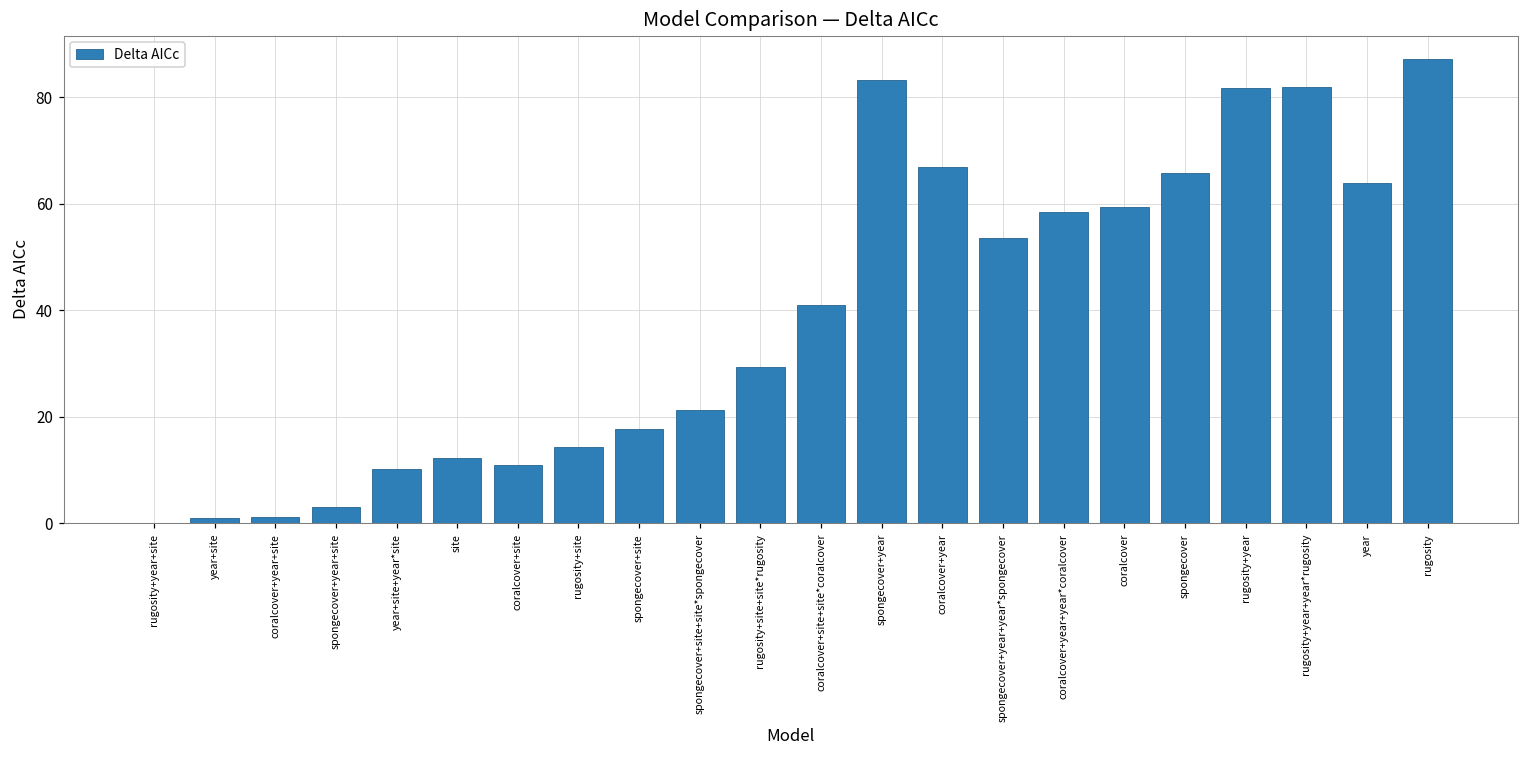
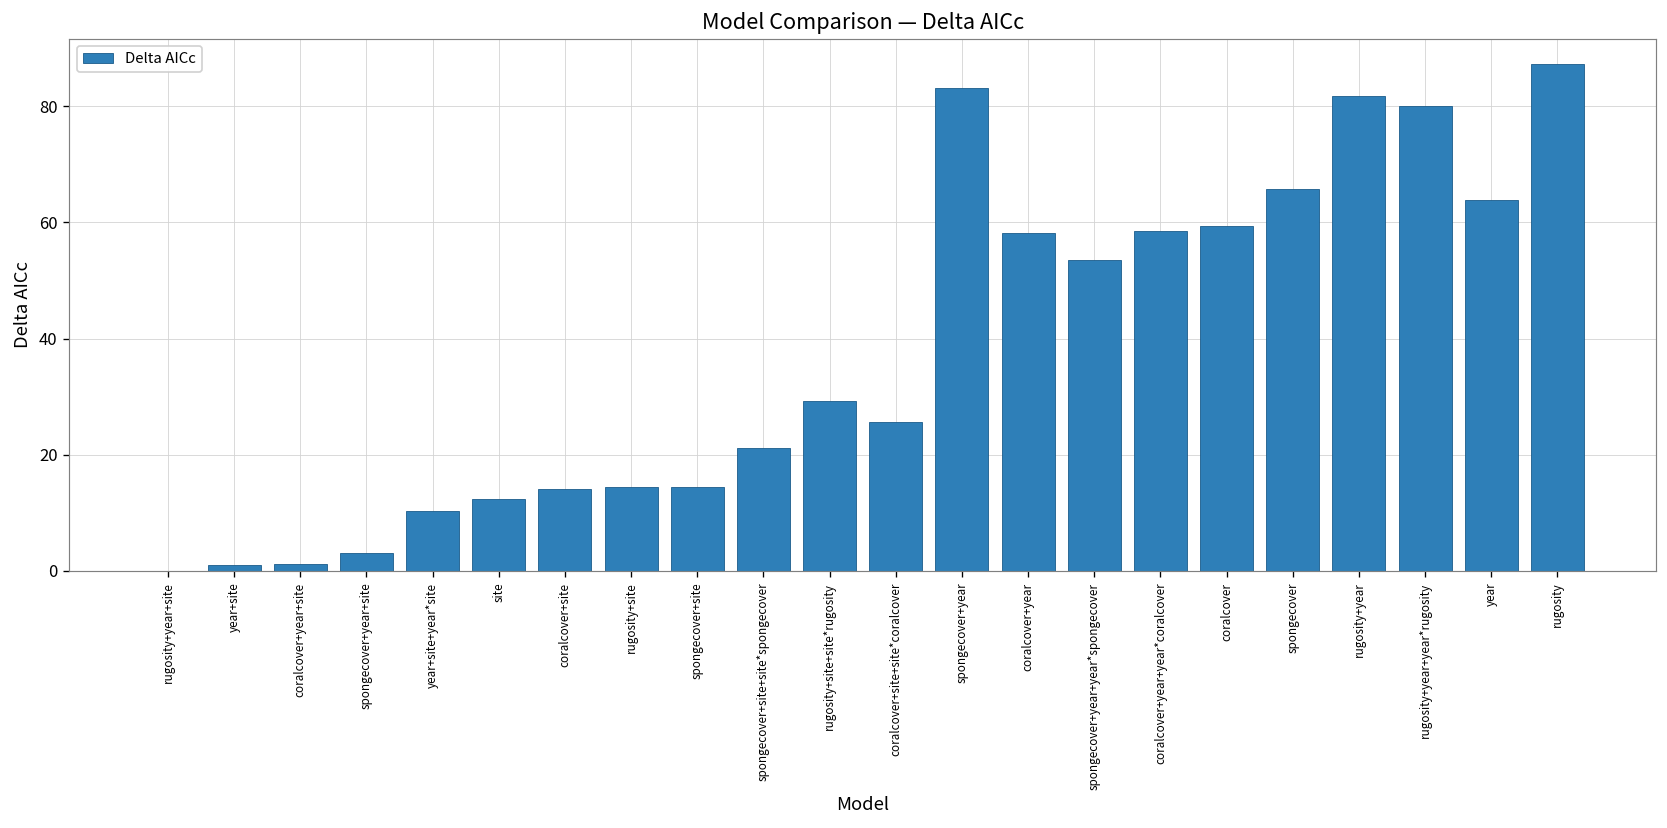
coralcover+site: 11 -> 14
spongecover+site: 18 -> 14
coralcover+site+site*coralcover: 41 -> 26
coralcover+year: 67 -> 58
rugosity+year+year*rugosity: 82 -> 80
